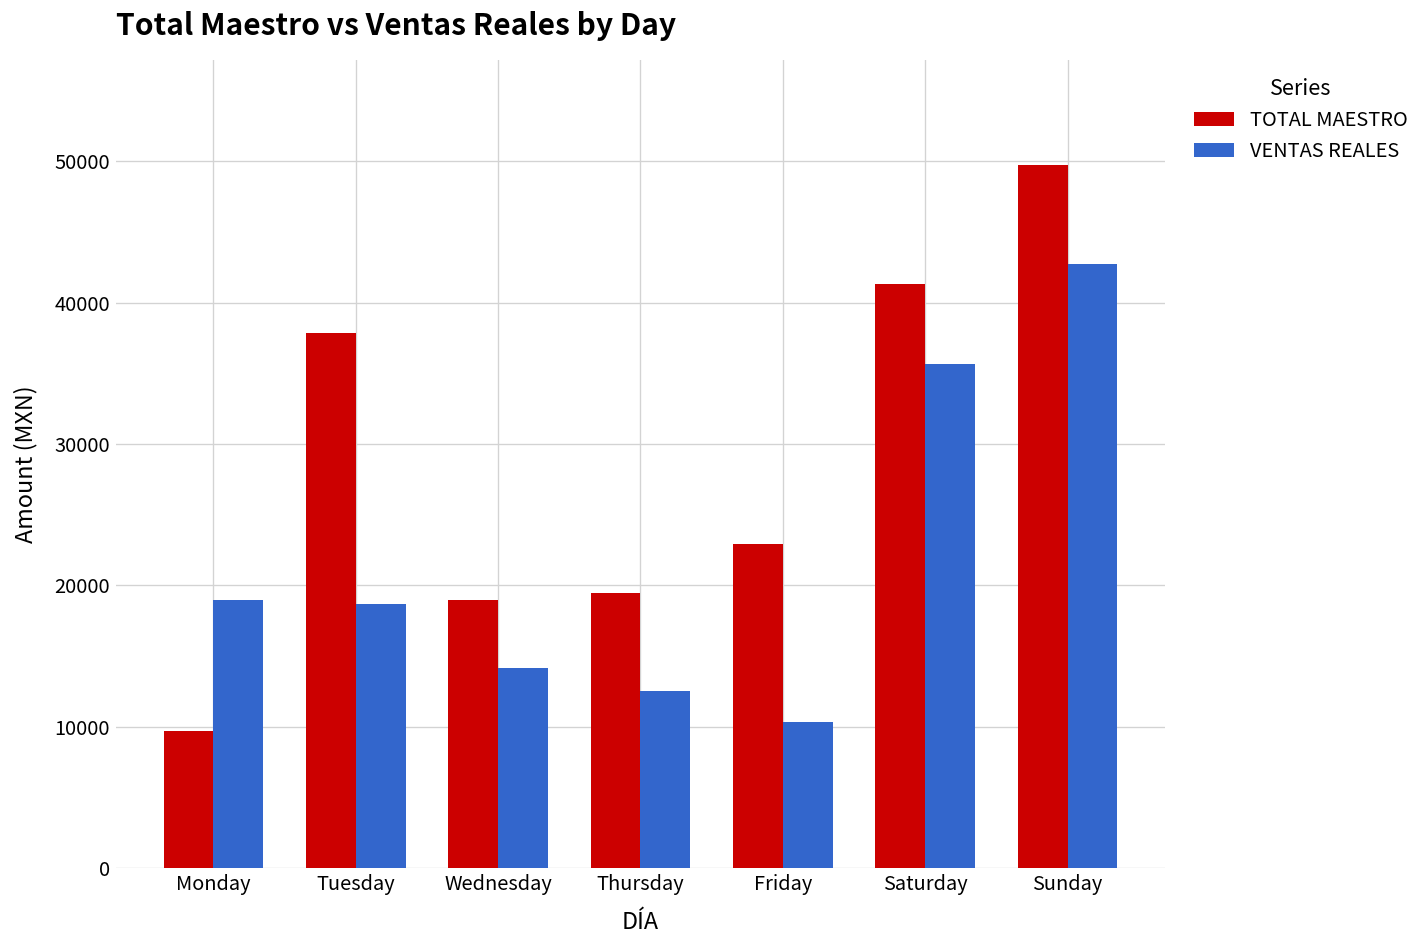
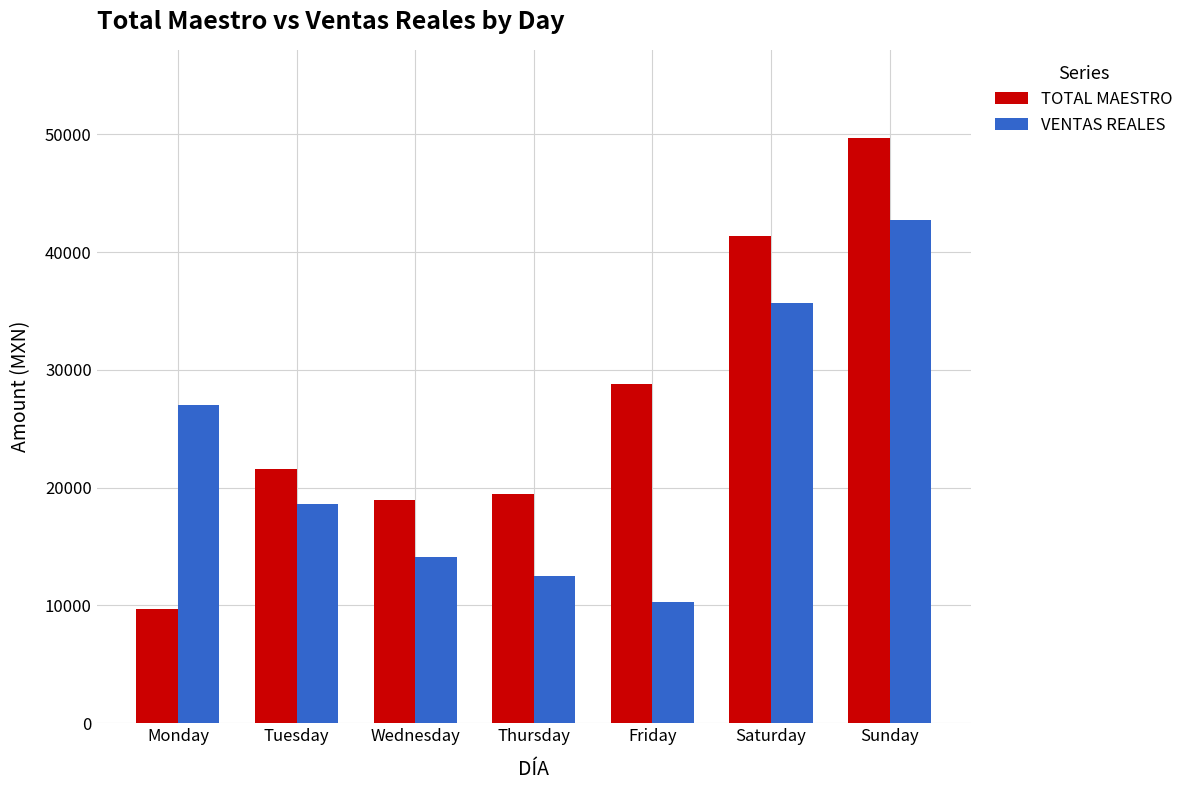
VENTAS REALES, Monday: 18900 -> 27000
TOTAL MAESTRO, Tuesday: 37800 -> 21600
TOTAL MAESTRO, Friday: 22900 -> 28800
